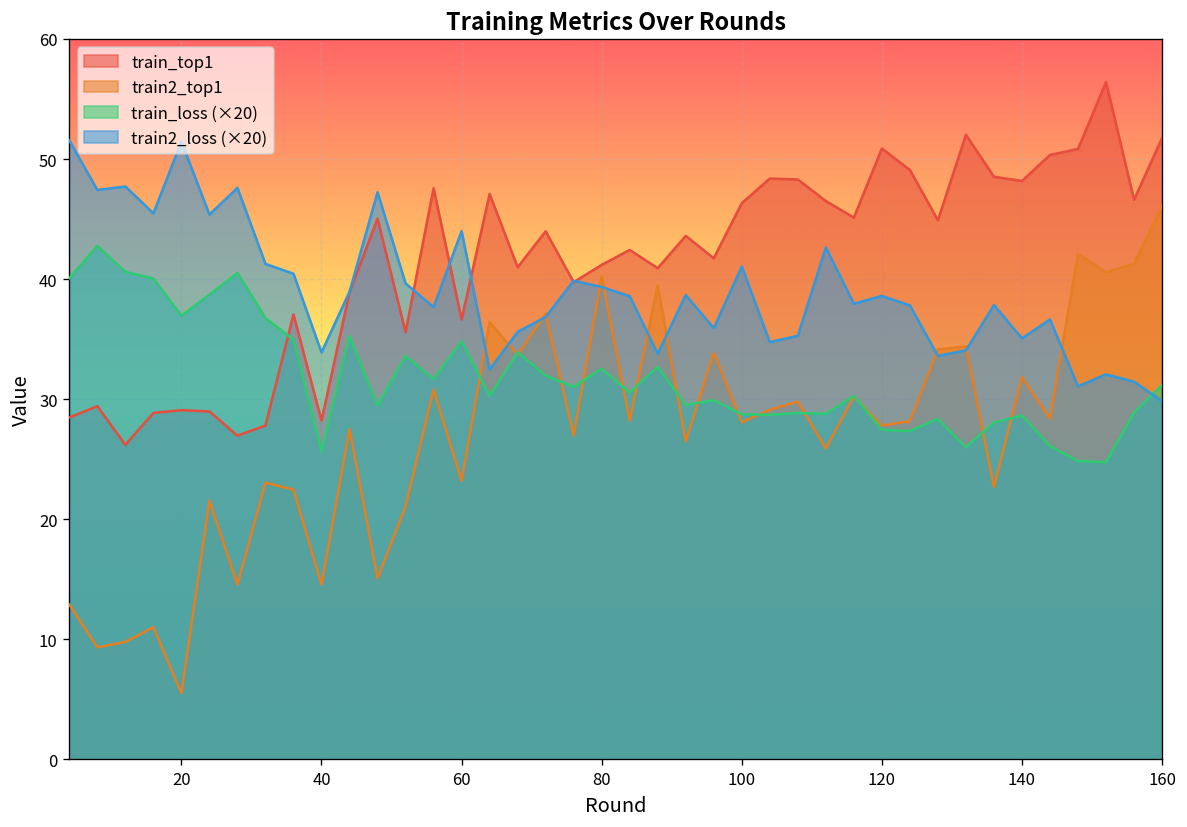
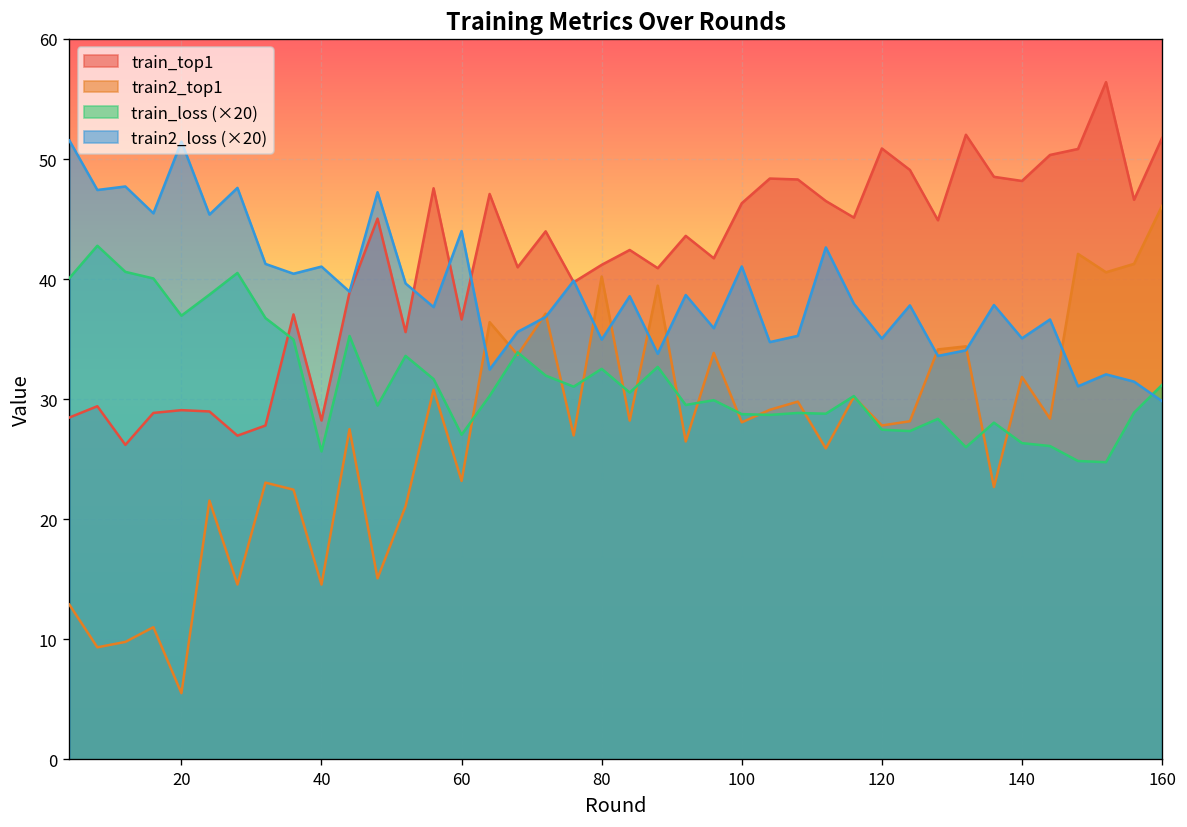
train2_loss (×20), 40: 33.9 -> 41.0
train_loss (×20), 60: 34.8 -> 27.0
train2_loss (×20), 80: 39.4 -> 35.0
train2_loss (×20), 120: 38.6 -> 35.1
train_loss (×20), 140: 28.6 -> 26.3
